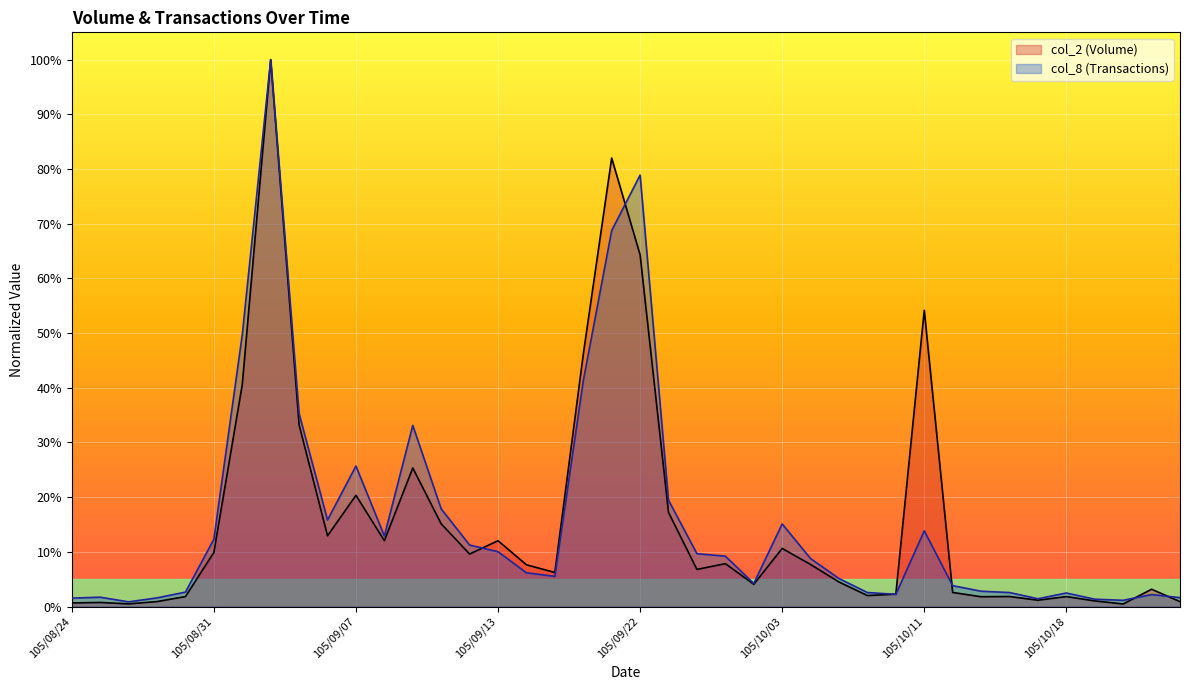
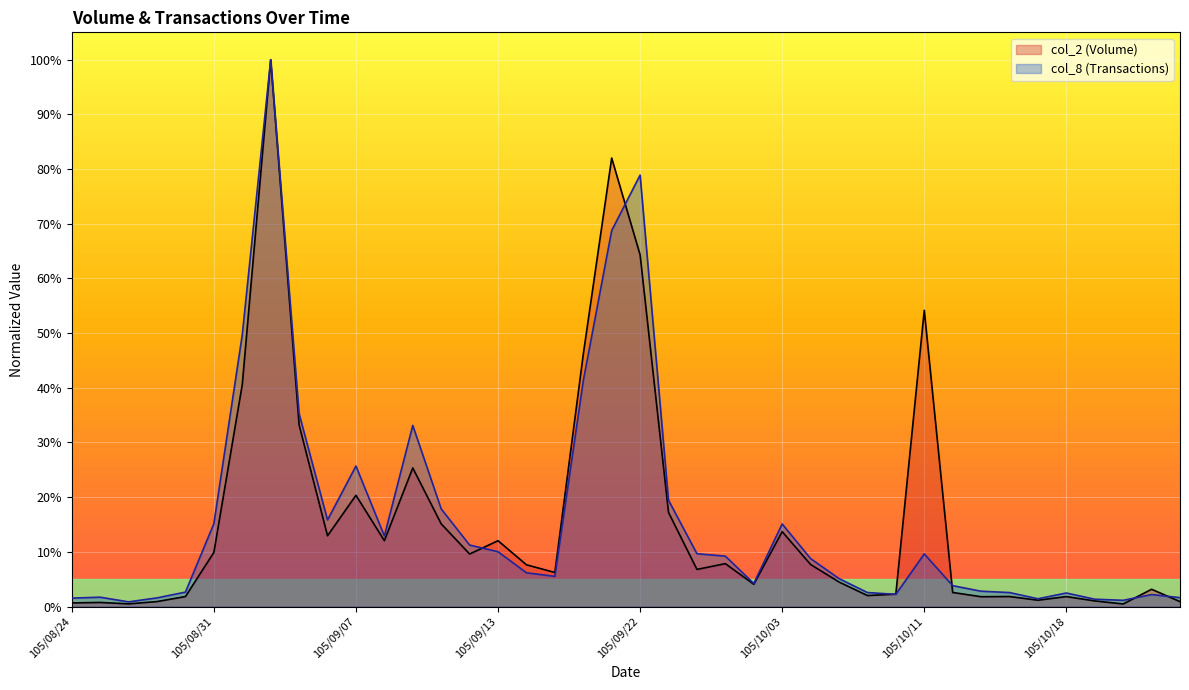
col_8 (Transactions), 105/08/31: 12% -> 15%
col_2 (Volume), 105/10/03: 11% -> 14%
col_8 (Transactions), 105/10/11: 14% -> 10%
